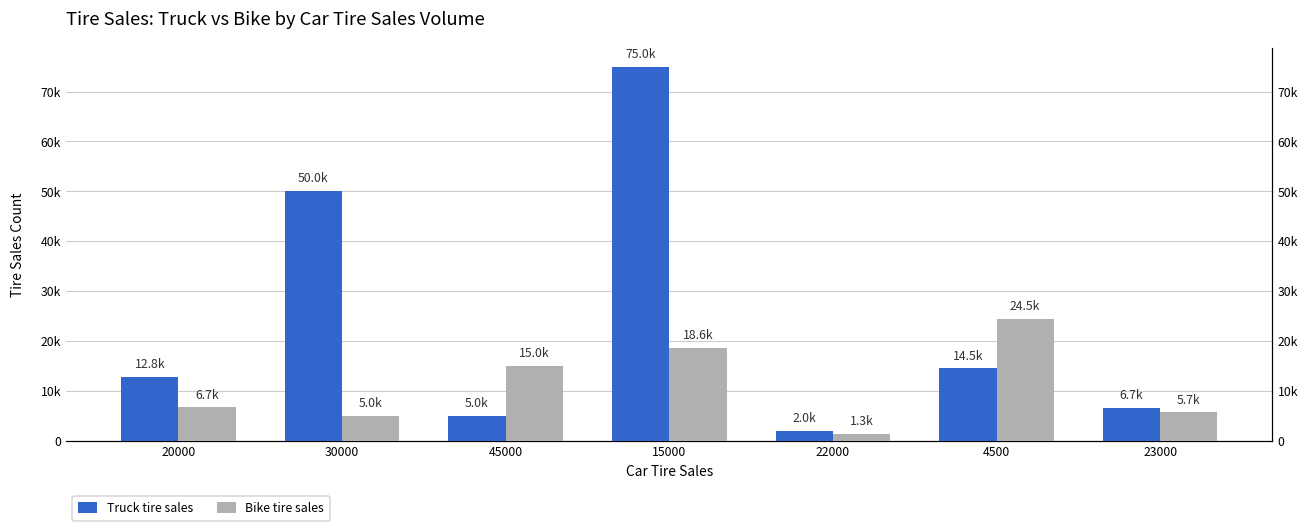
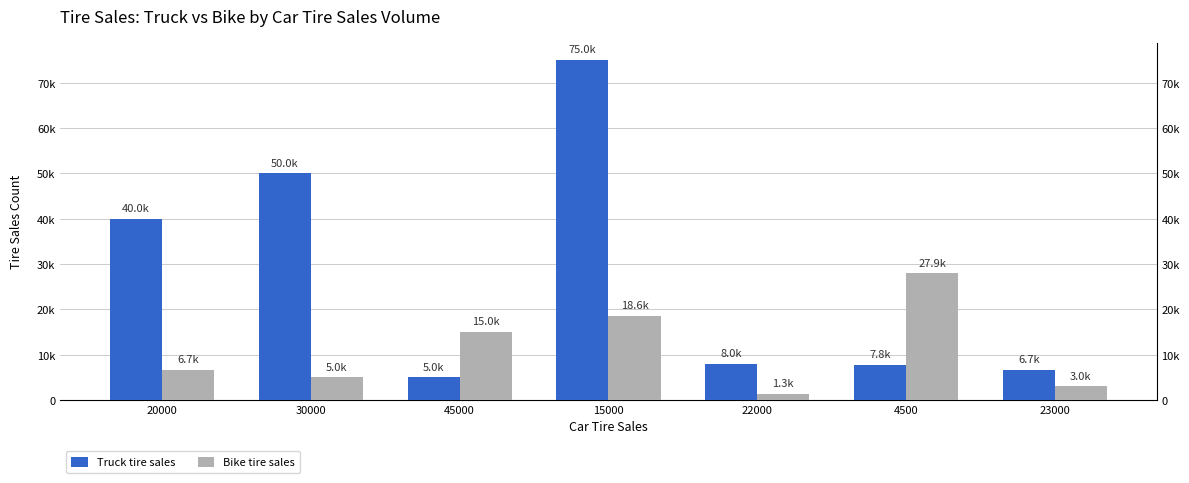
Truck tire sales, 20000: 12.8k -> 40.0k
Truck tire sales, 22000: 2.0k -> 8.0k
Truck tire sales, 4500: 14.5k -> 7.8k
Bike tire sales, 4500: 24.5k -> 27.9k
Bike tire sales, 23000: 5.7k -> 3.0k
